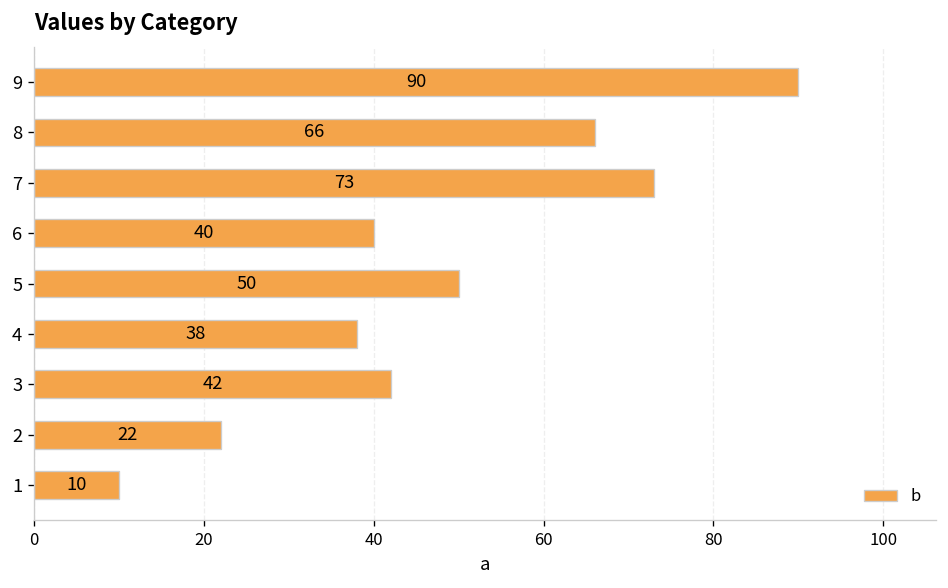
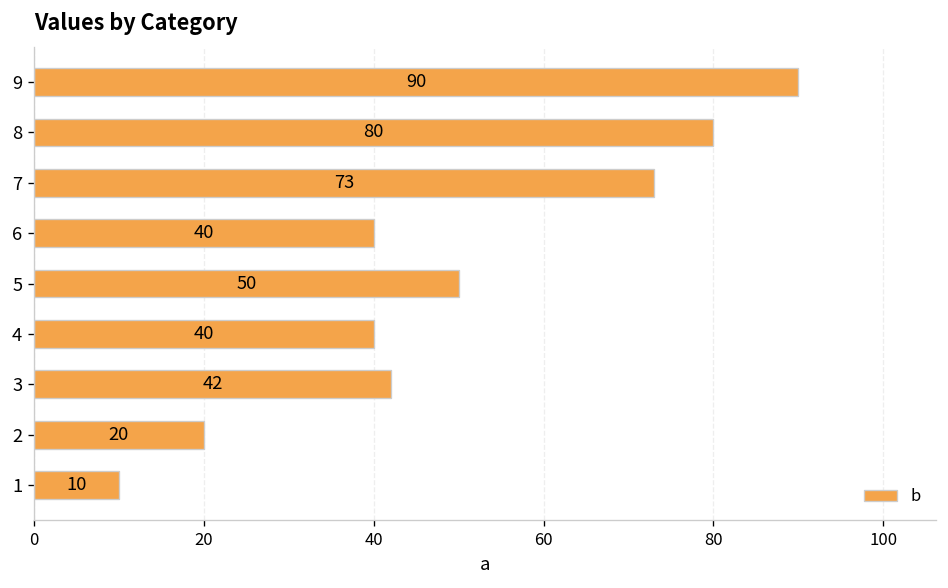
8: 66 -> 80
4: 38 -> 40
2: 22 -> 20
